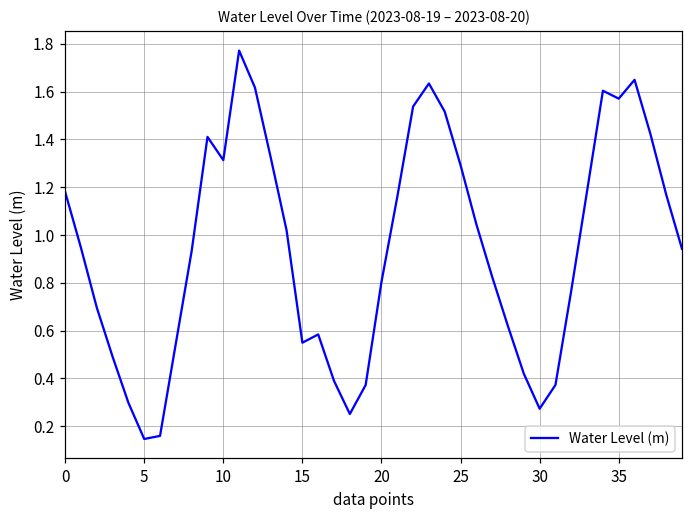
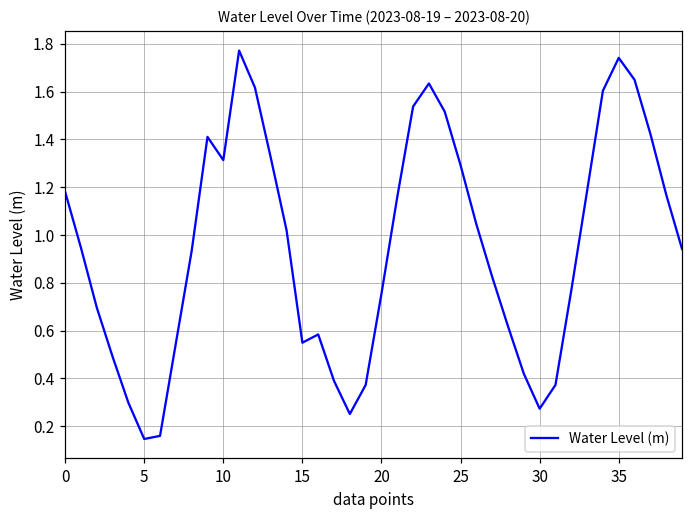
20: 0.80 -> 0.75
35: 1.57 -> 1.74
